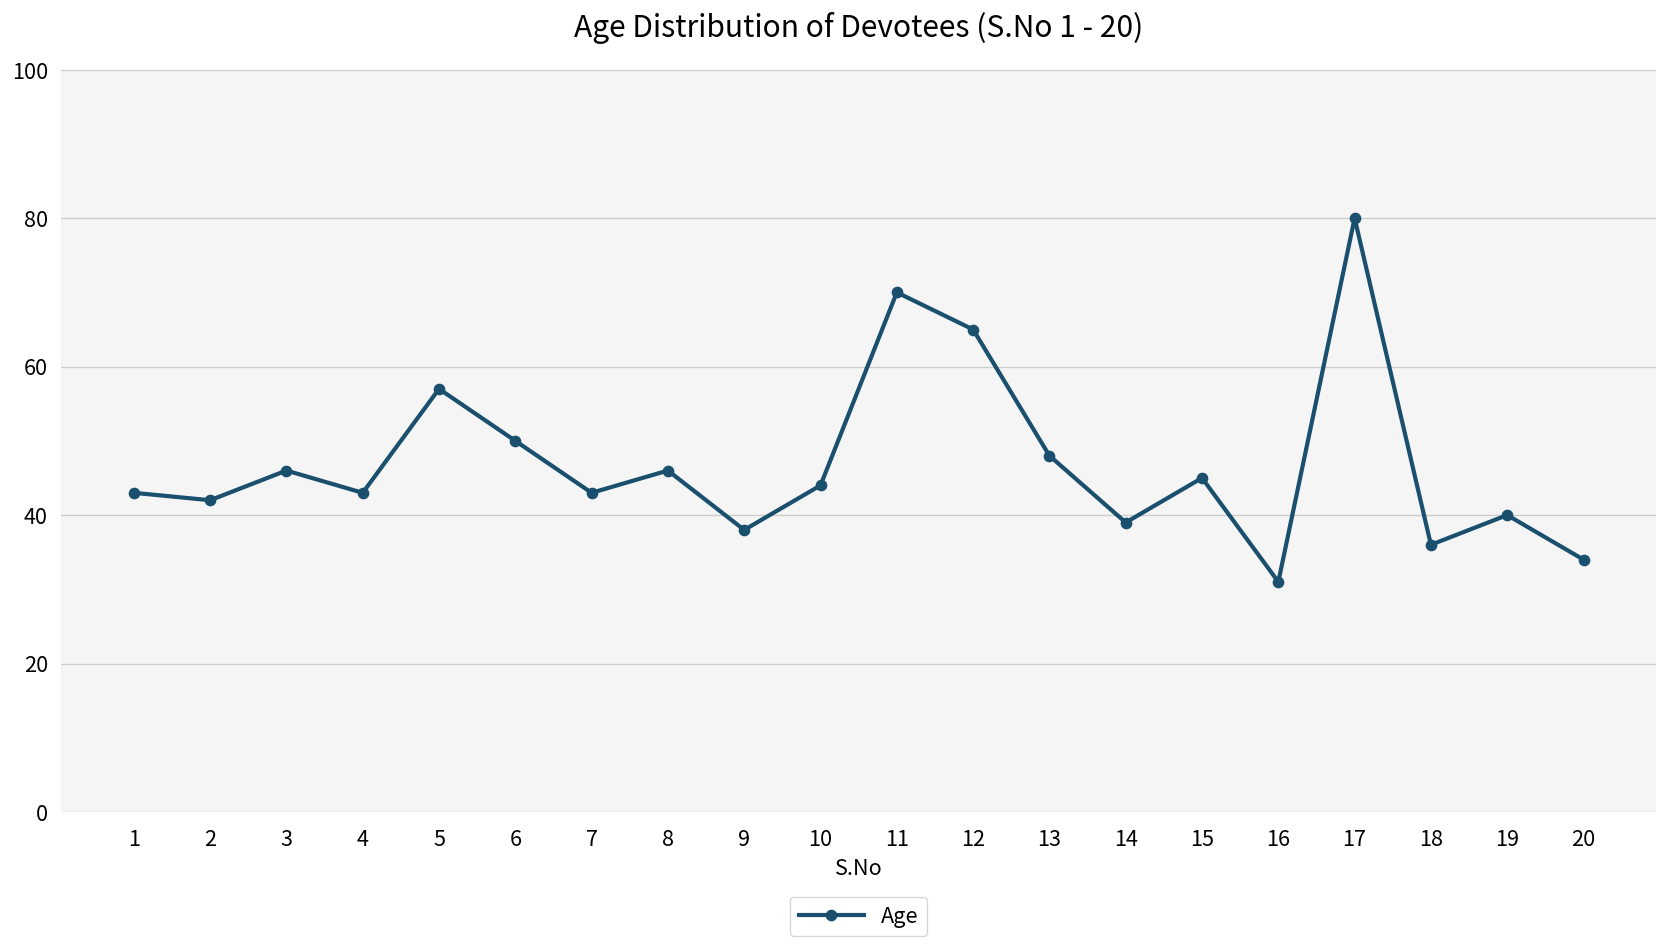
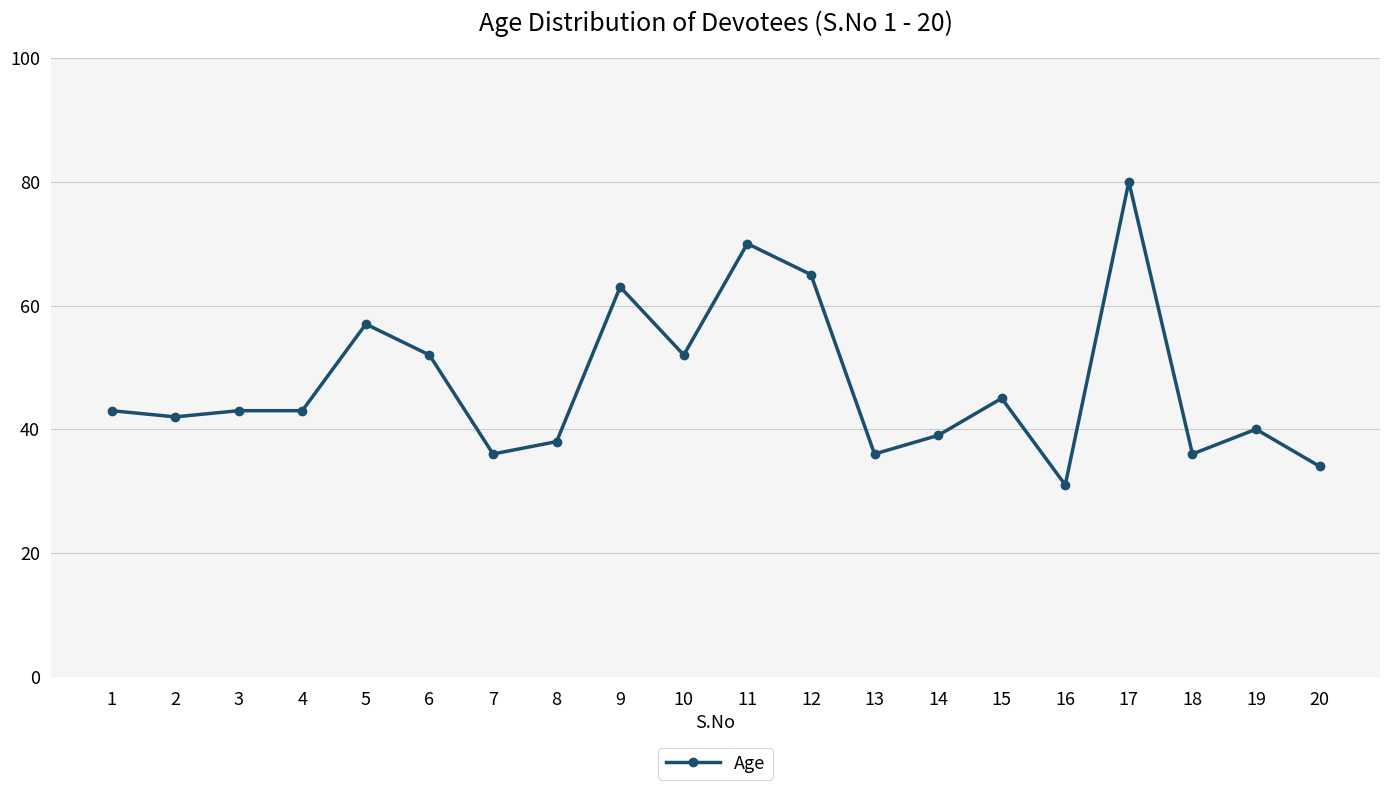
3: 46 -> 43
6: 50 -> 52
7: 43 -> 36
8: 46 -> 38
9: 38 -> 63
10: 44 -> 52
13: 48 -> 36
